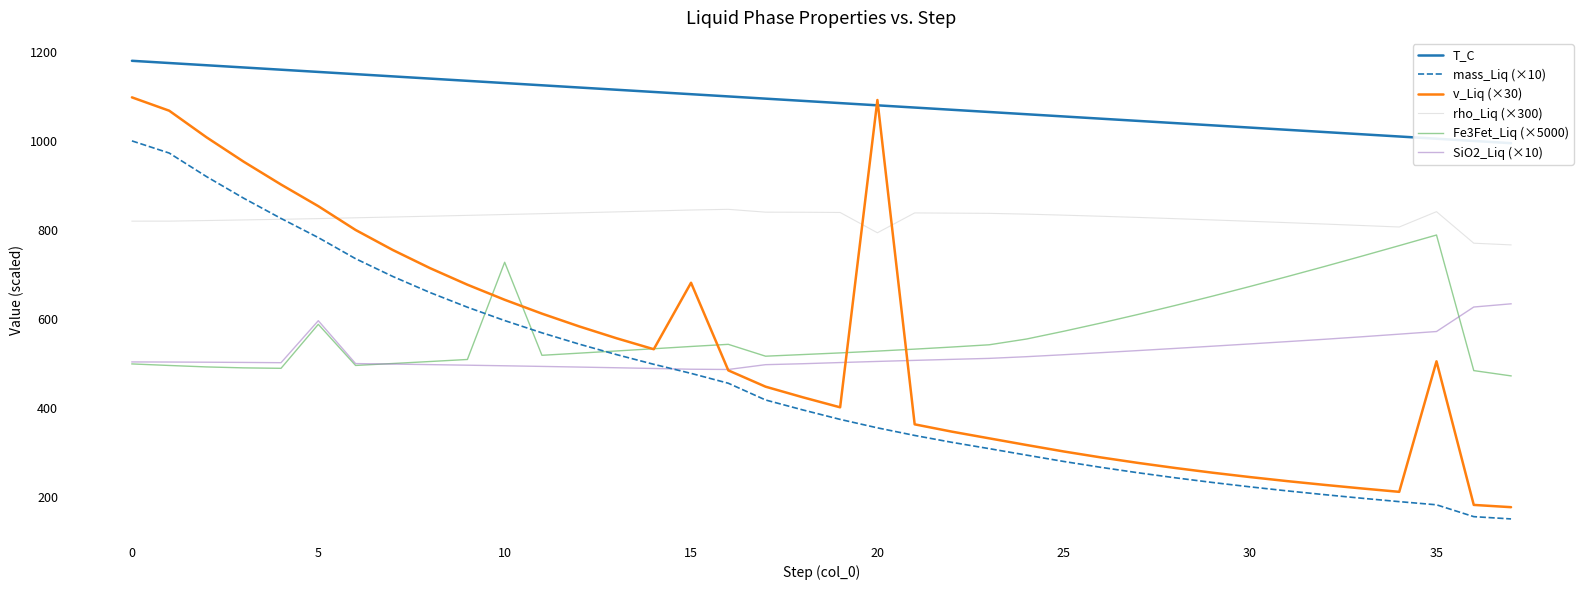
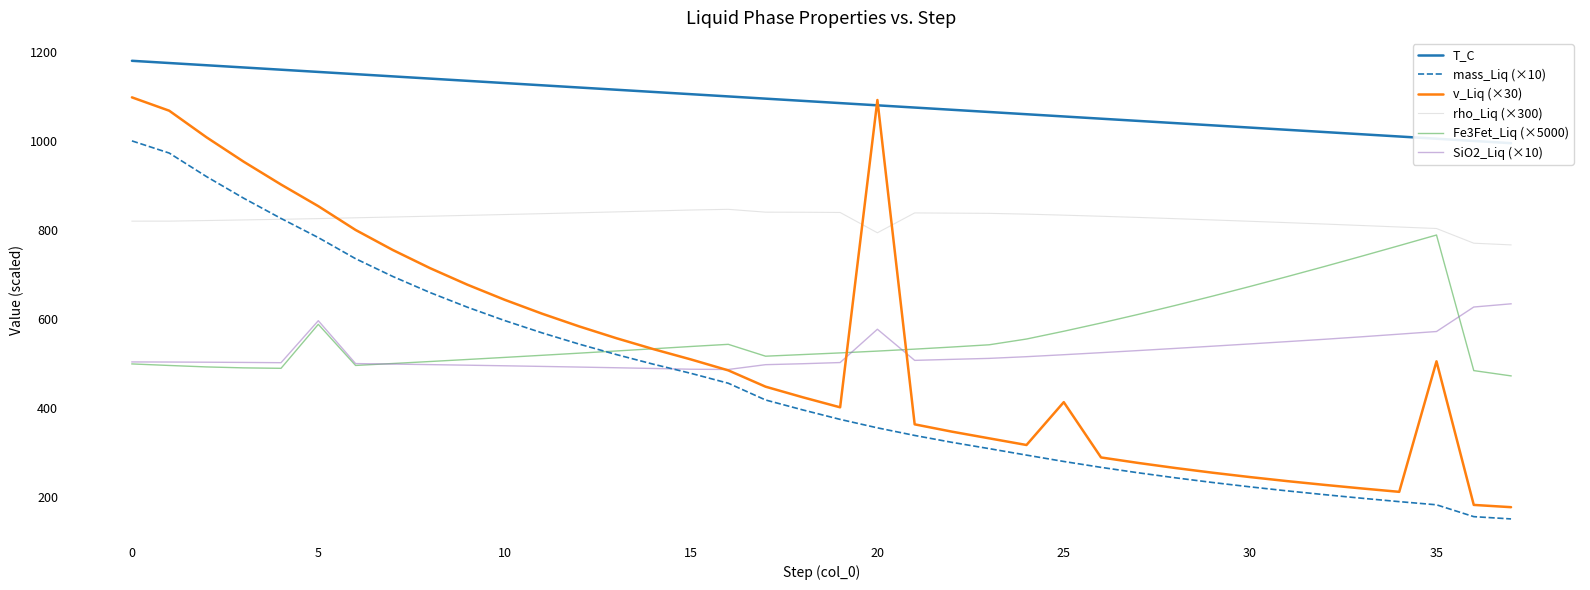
Fe3Fet_Liq (×5000), 10: 730 -> 510
v_Liq (×30), 15: 680 -> 510
SiO2_Liq (×10), 20: 500 -> 580
v_Liq (×30), 25: 300 -> 410
rho_Liq (×300), 35: 840 -> 800
